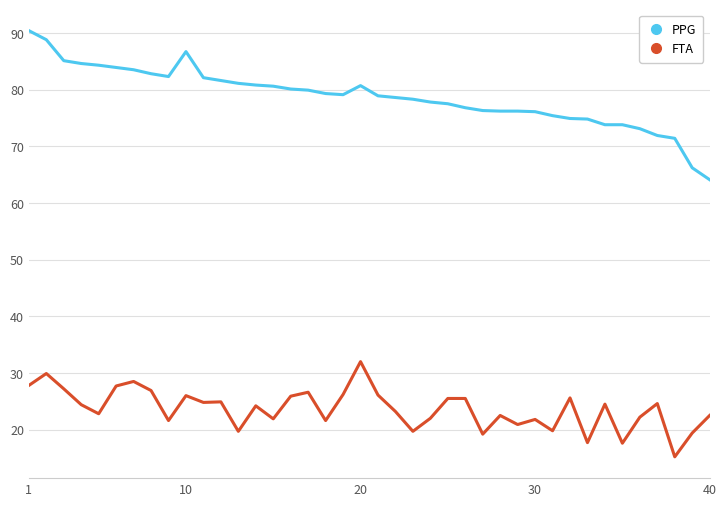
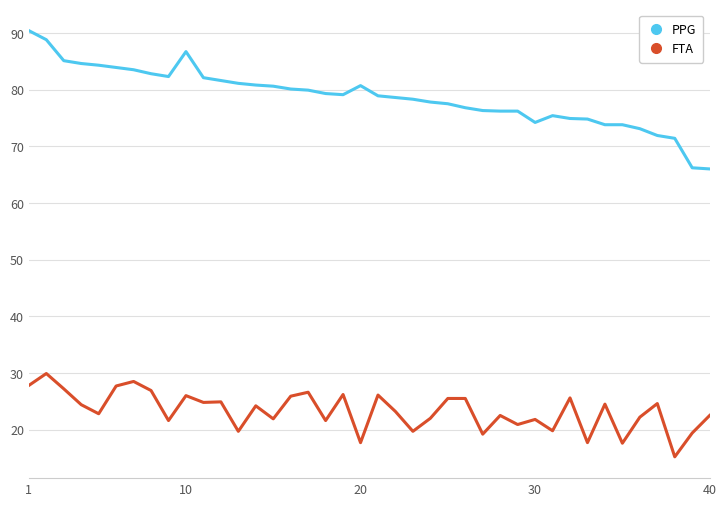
FTA, 20: 32 -> 18
PPG, 30: 76 -> 74
PPG, 40: 64 -> 66
